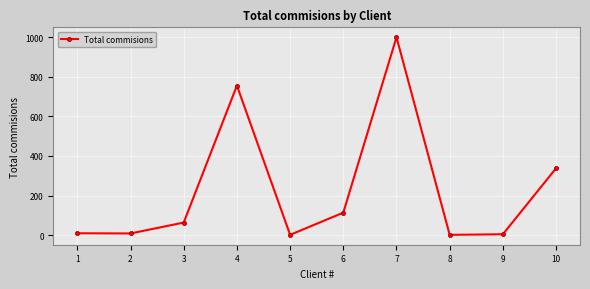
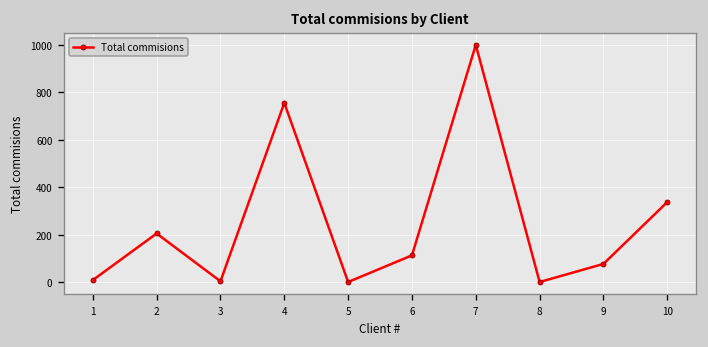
2: 10 -> 210
3: 60 -> 10
9: 10 -> 80
